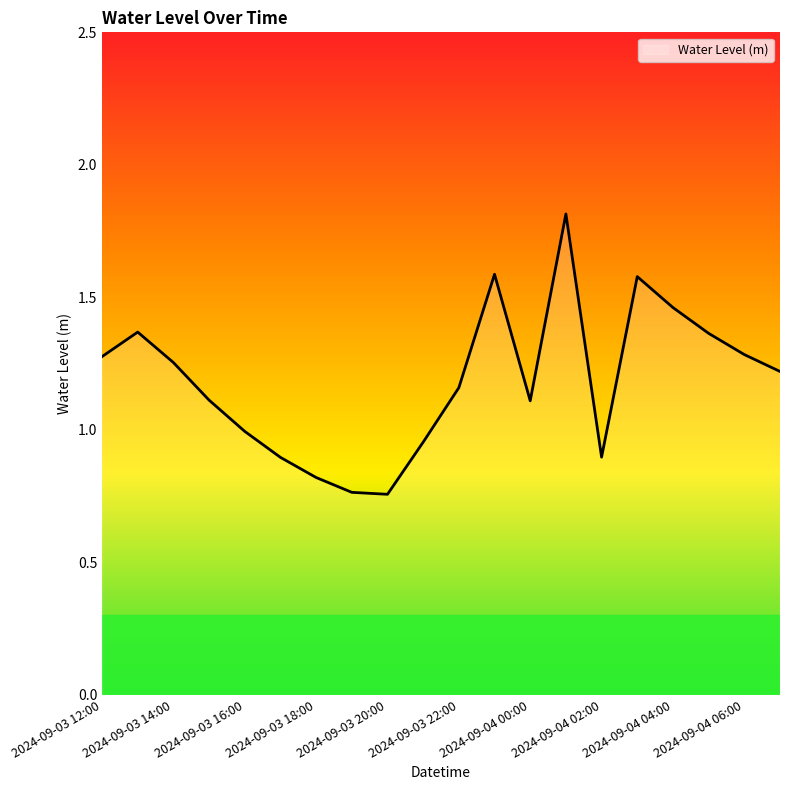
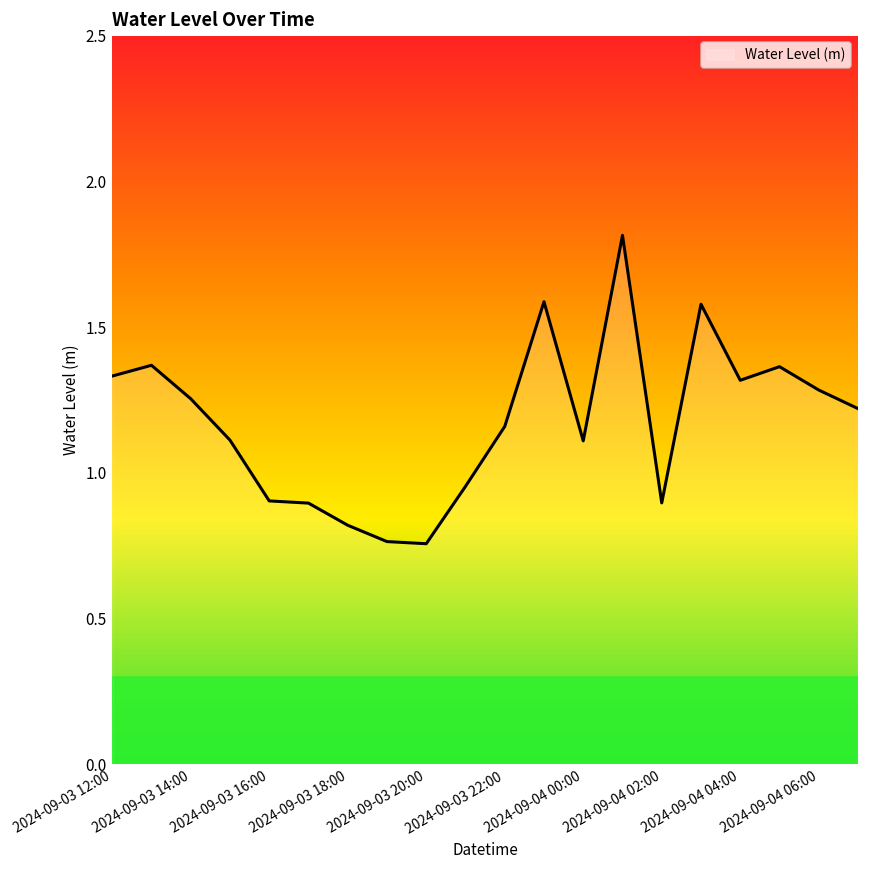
2024-09-03 12:00: 1.28 -> 1.33
2024-09-03 16:00: 0.99 -> 0.90
2024-09-04 04:00: 1.46 -> 1.32
